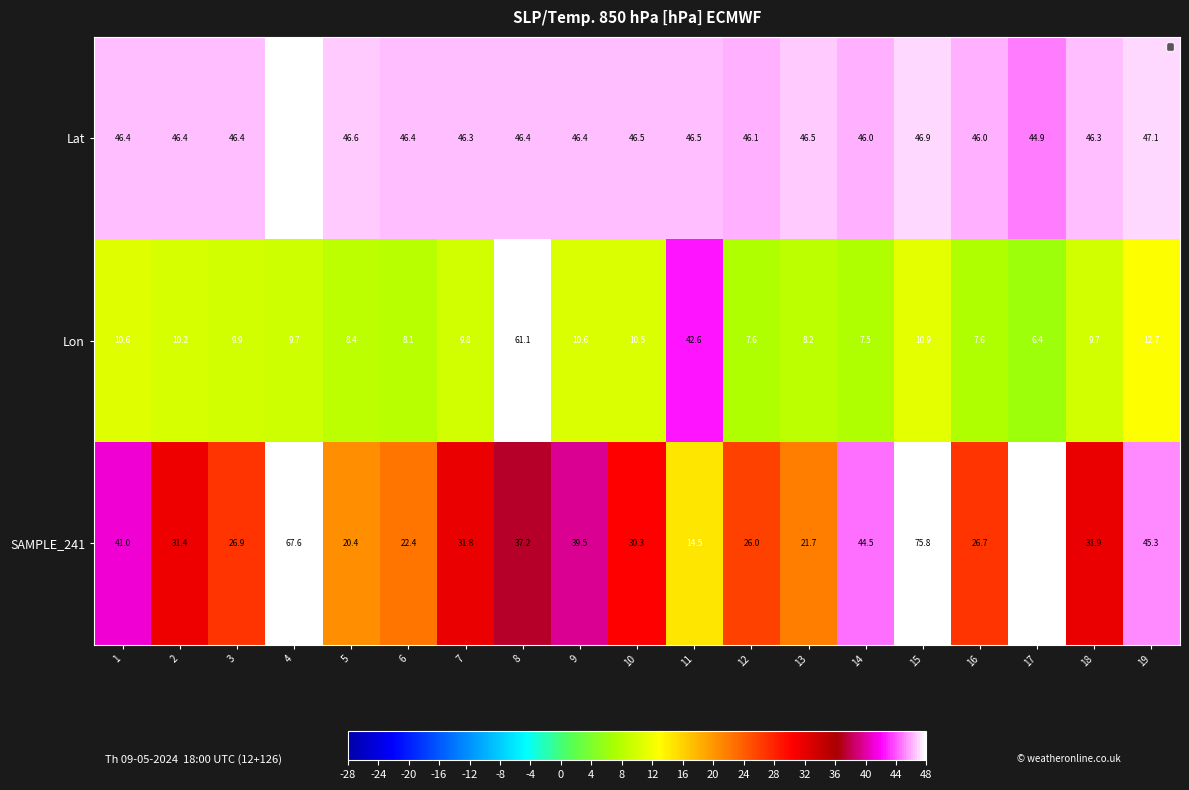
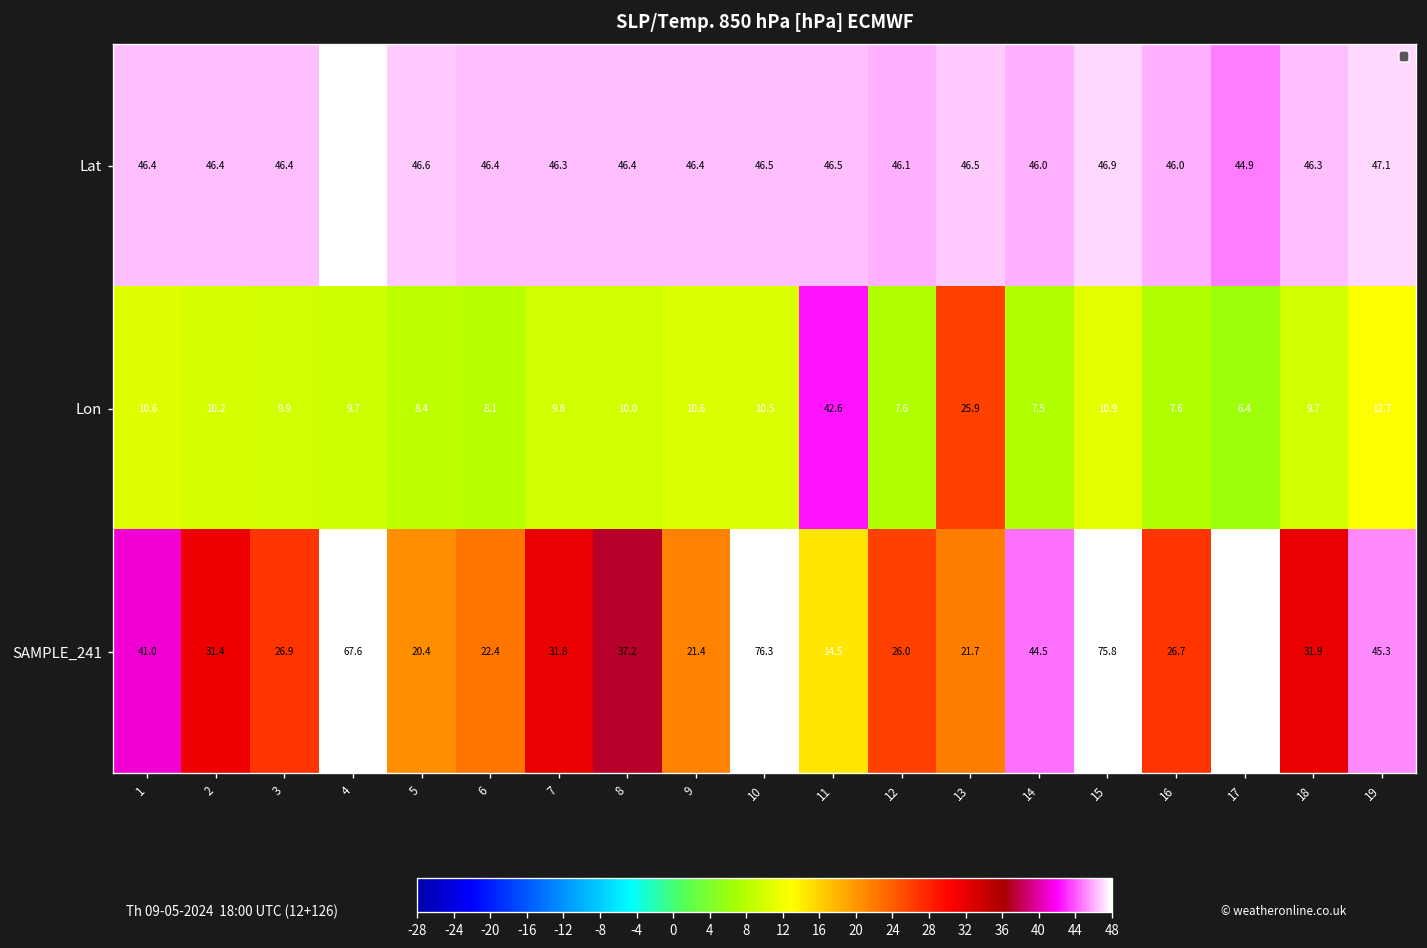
Lon, 8: 61.1 -> 10.0
Lon, 13: 8.2 -> 25.9
SAMPLE_241, 9: 39.5 -> 21.4
SAMPLE_241, 10: 30.3 -> 76.3
